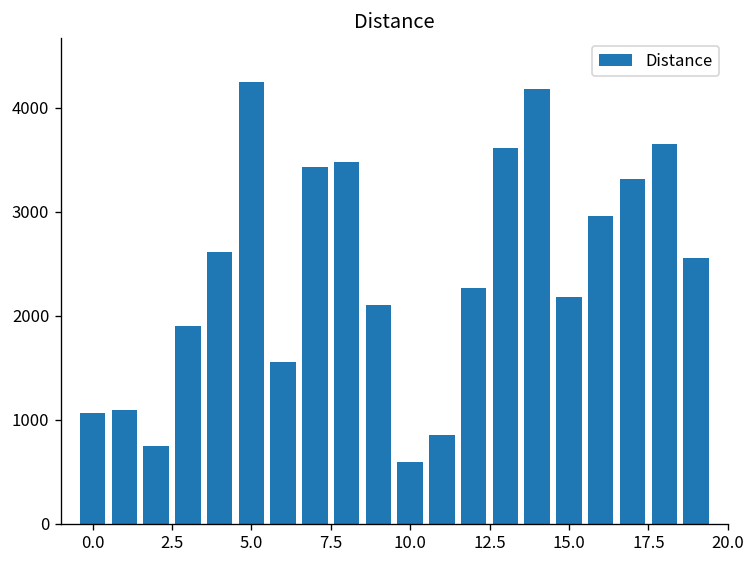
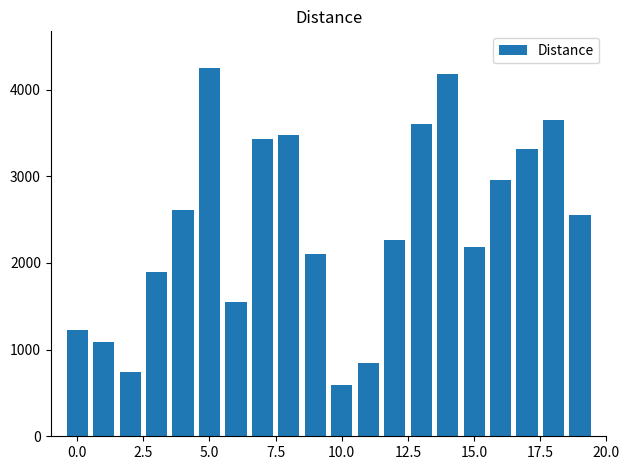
0.0: 1100 -> 1200
